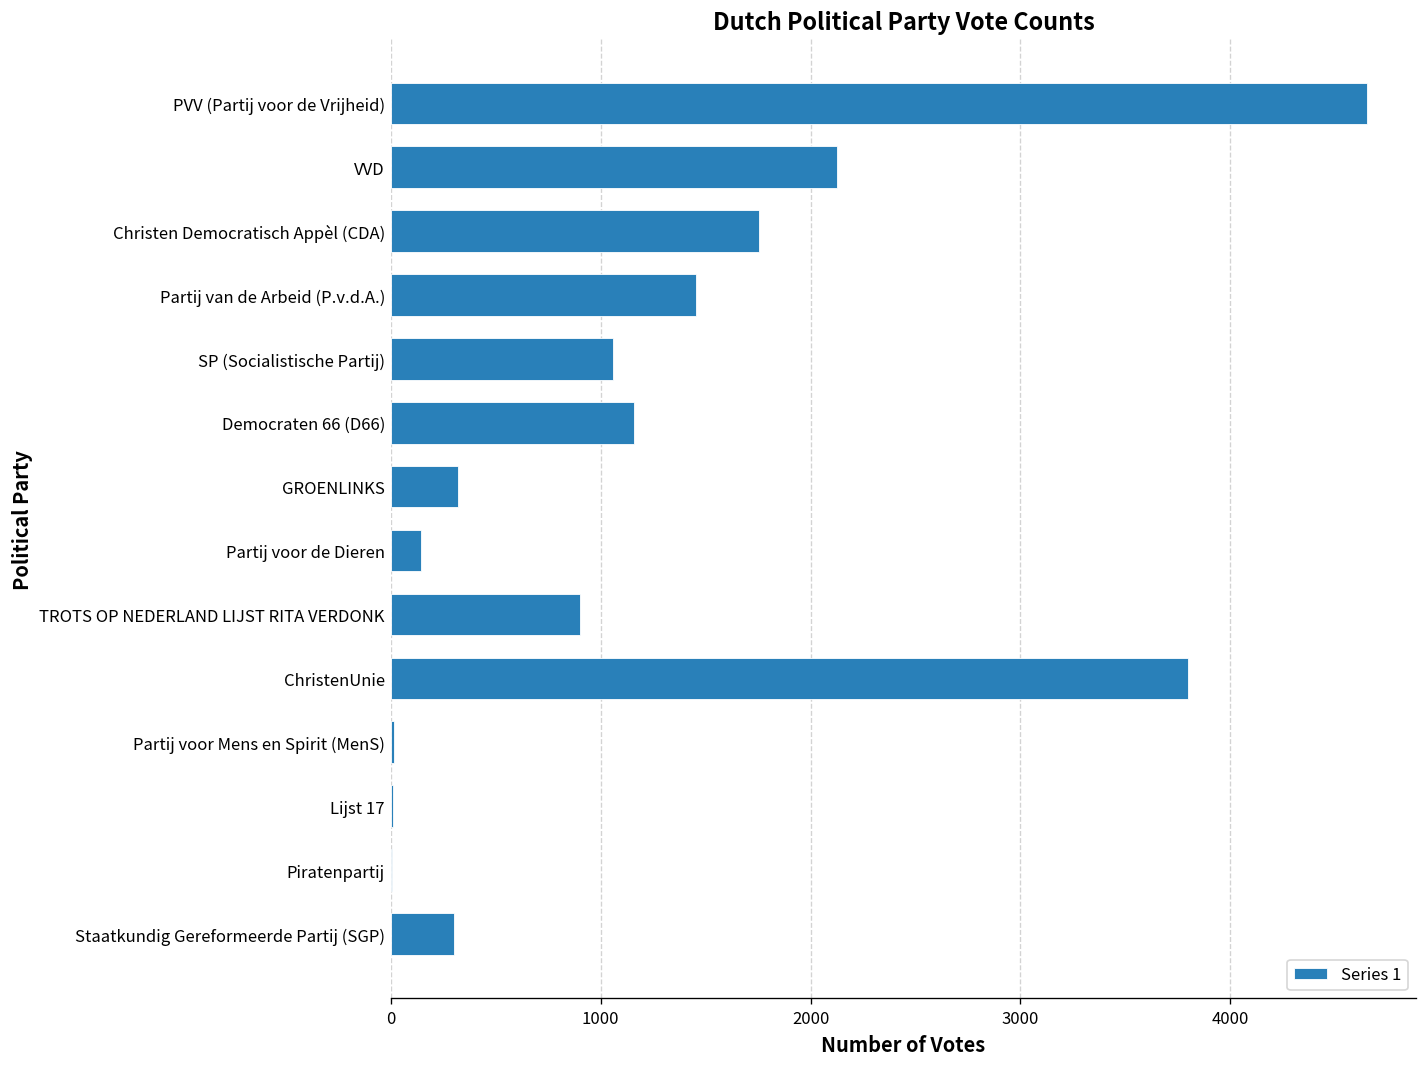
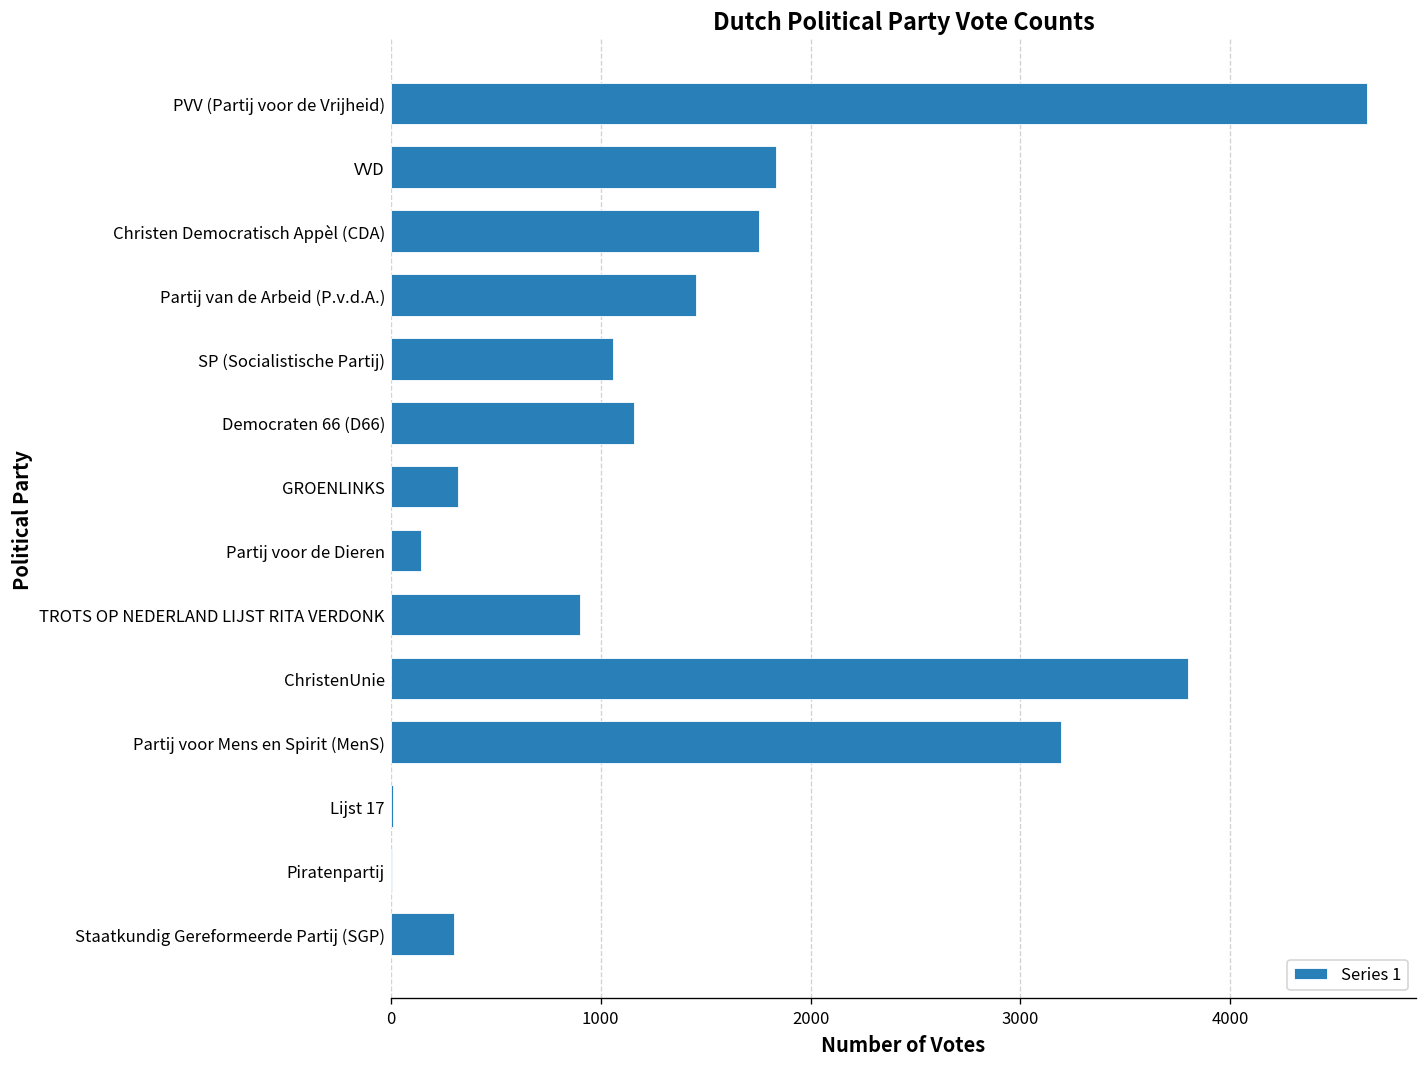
VVD: 2130 -> 1840
Partij voor Mens en Spirit (MenS): 20 -> 3190
